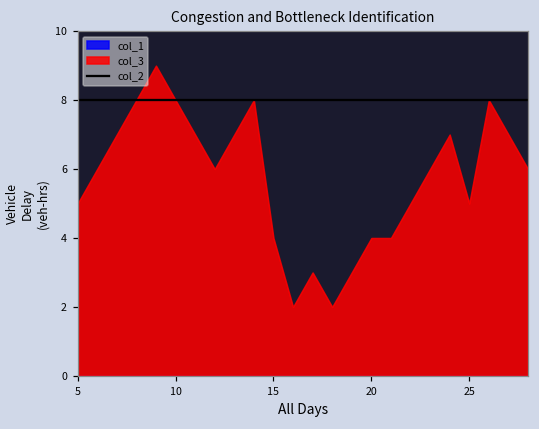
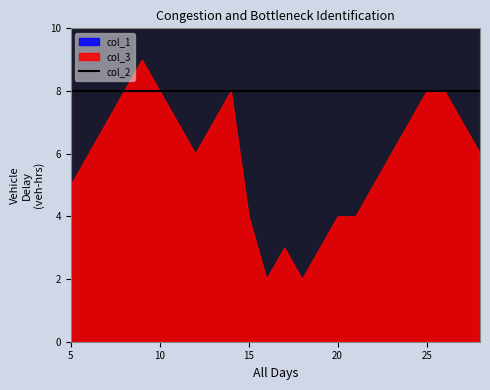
col_3, 25: 5 -> 8
